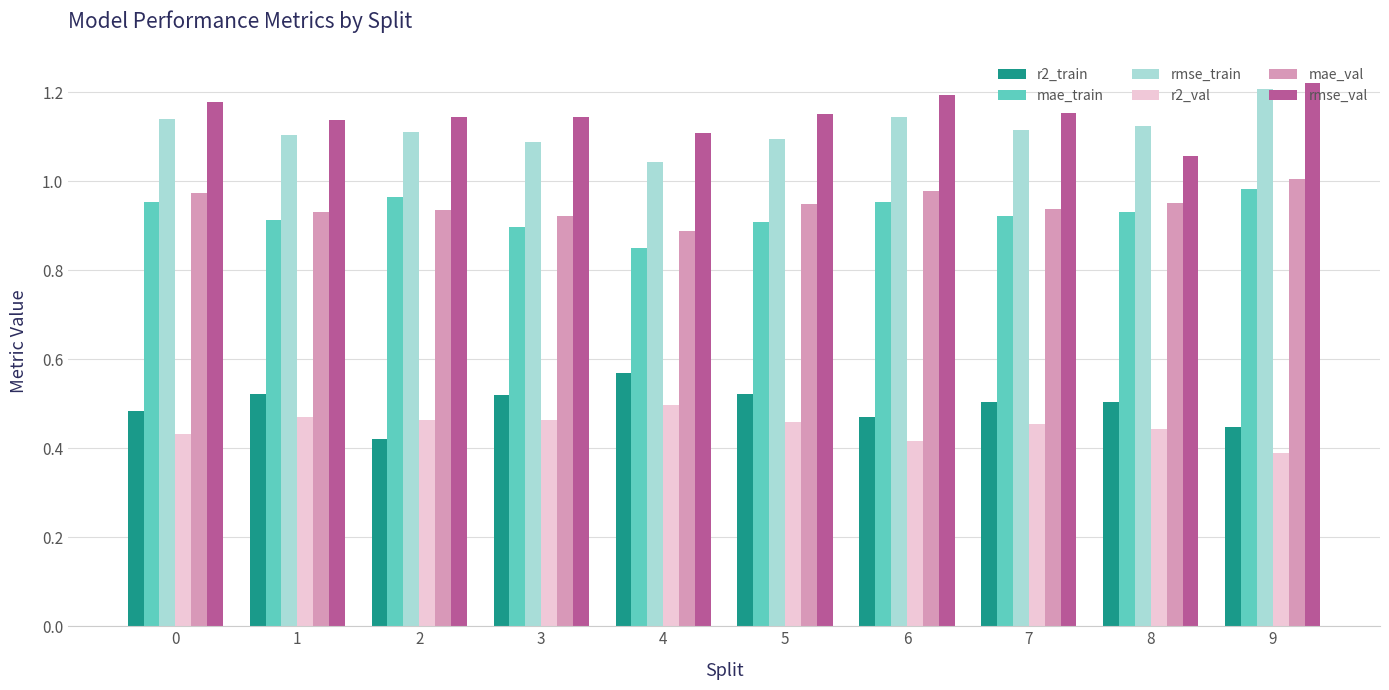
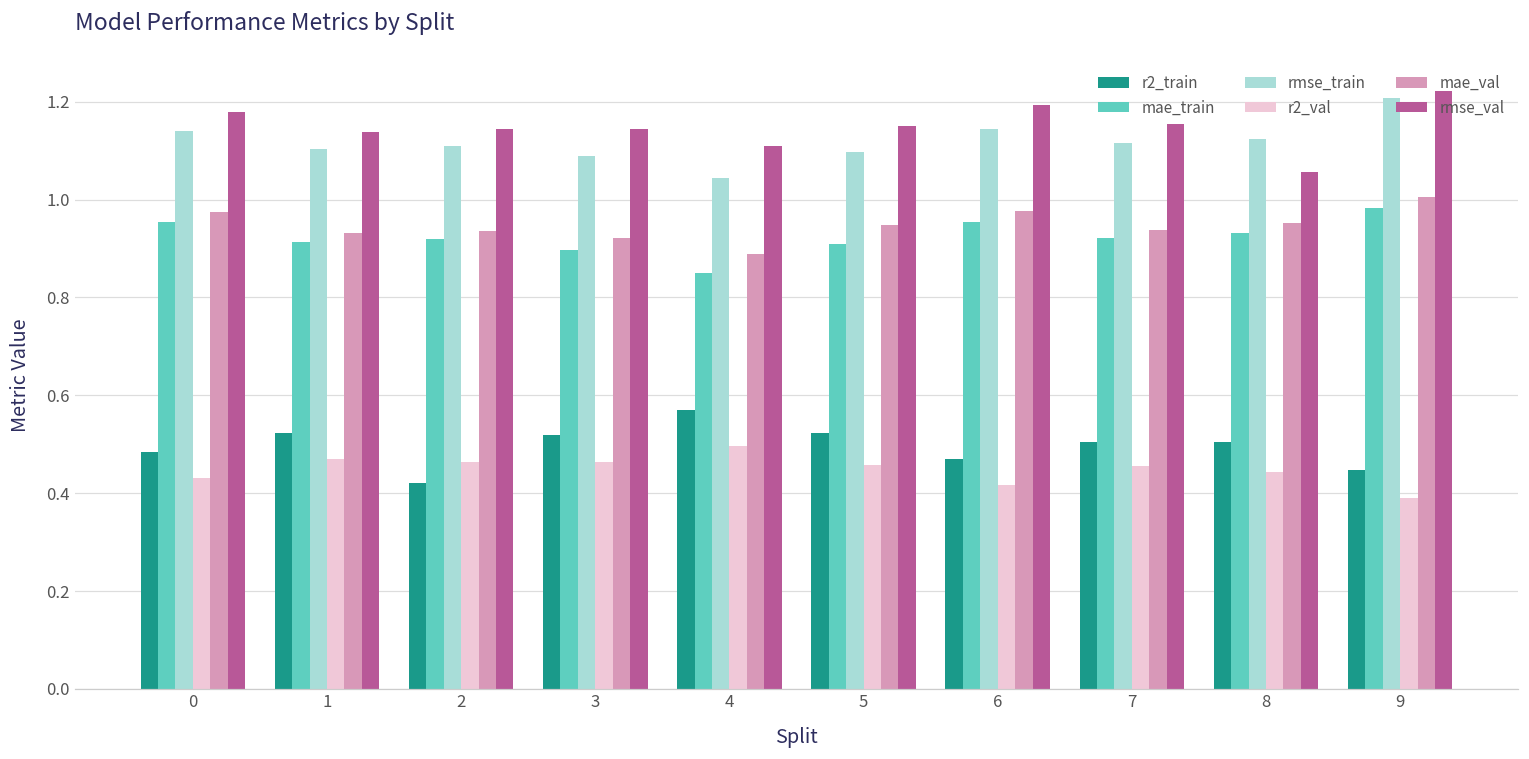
mae_train, 2: 0.97 -> 0.92
